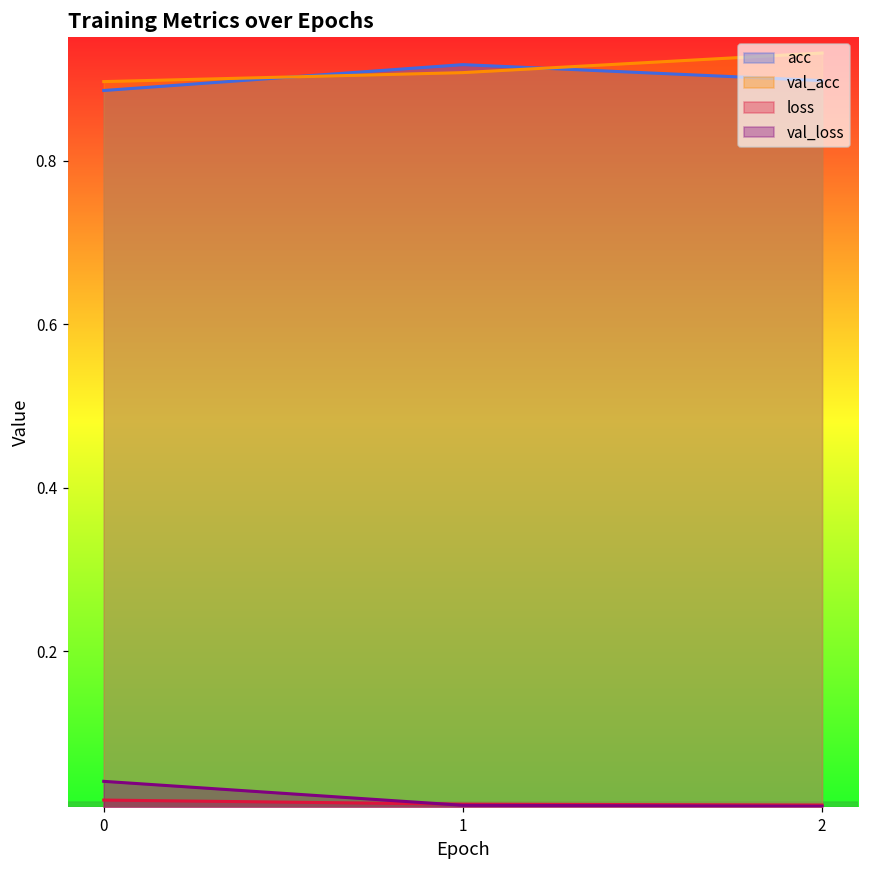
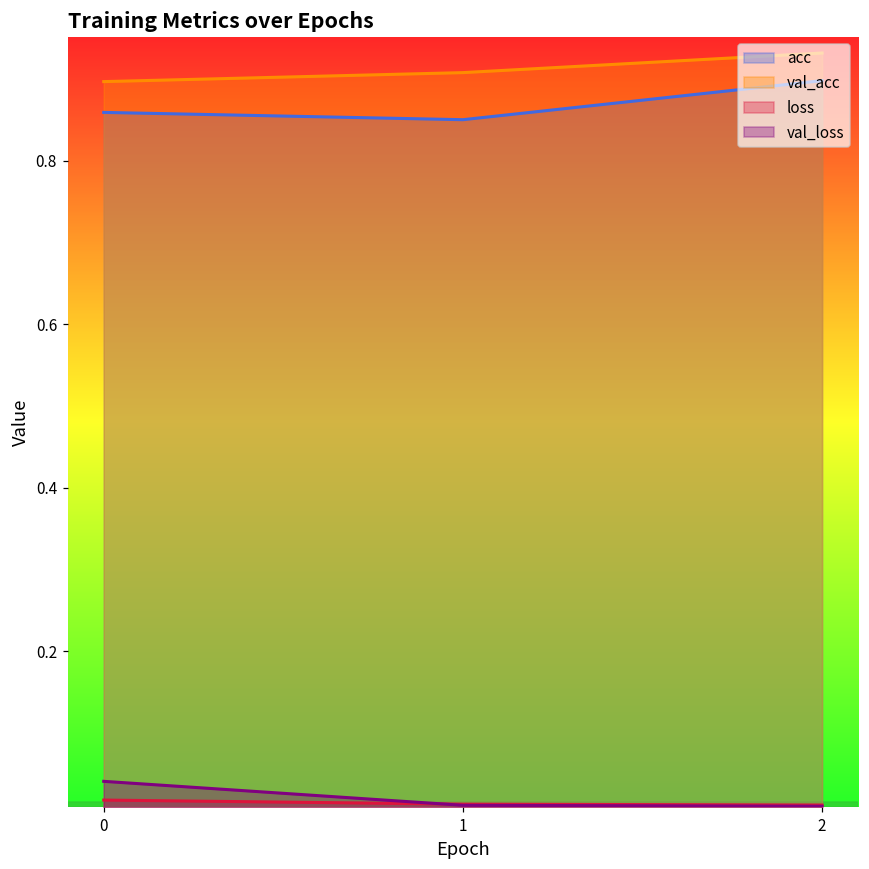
acc, 0: 0.89 -> 0.86
acc, 1: 0.92 -> 0.85
